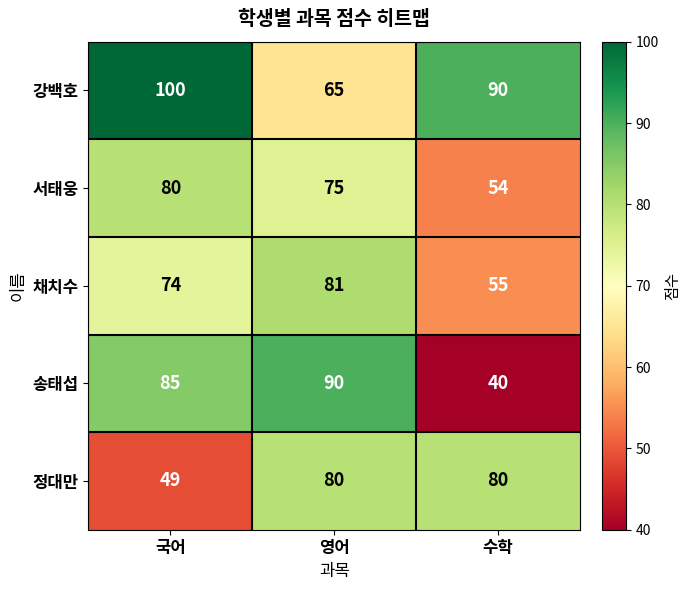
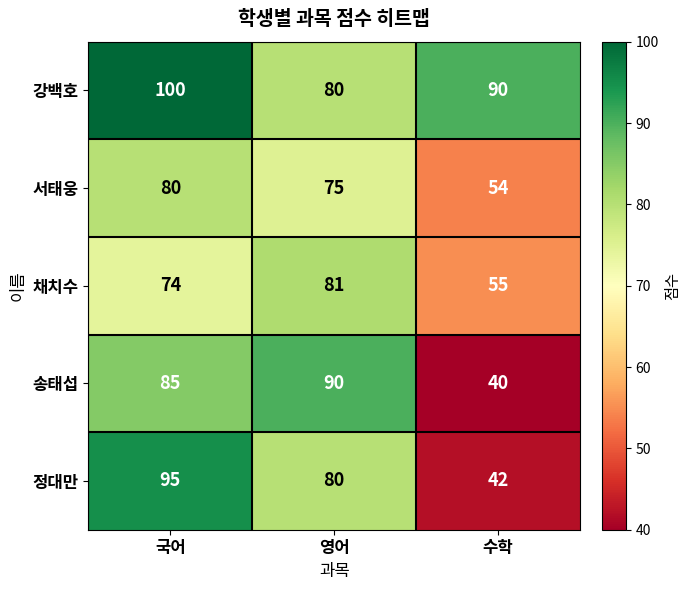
강백호, 영어: 65 -> 80
정대만, 국어: 49 -> 95
정대만, 수학: 80 -> 42
